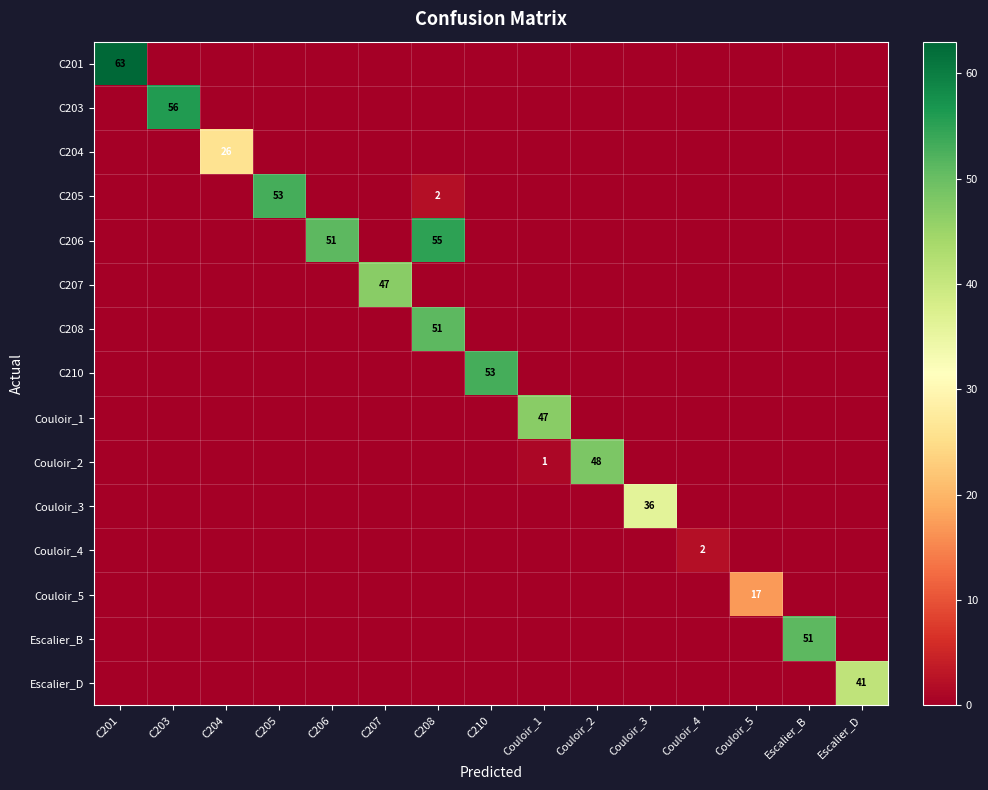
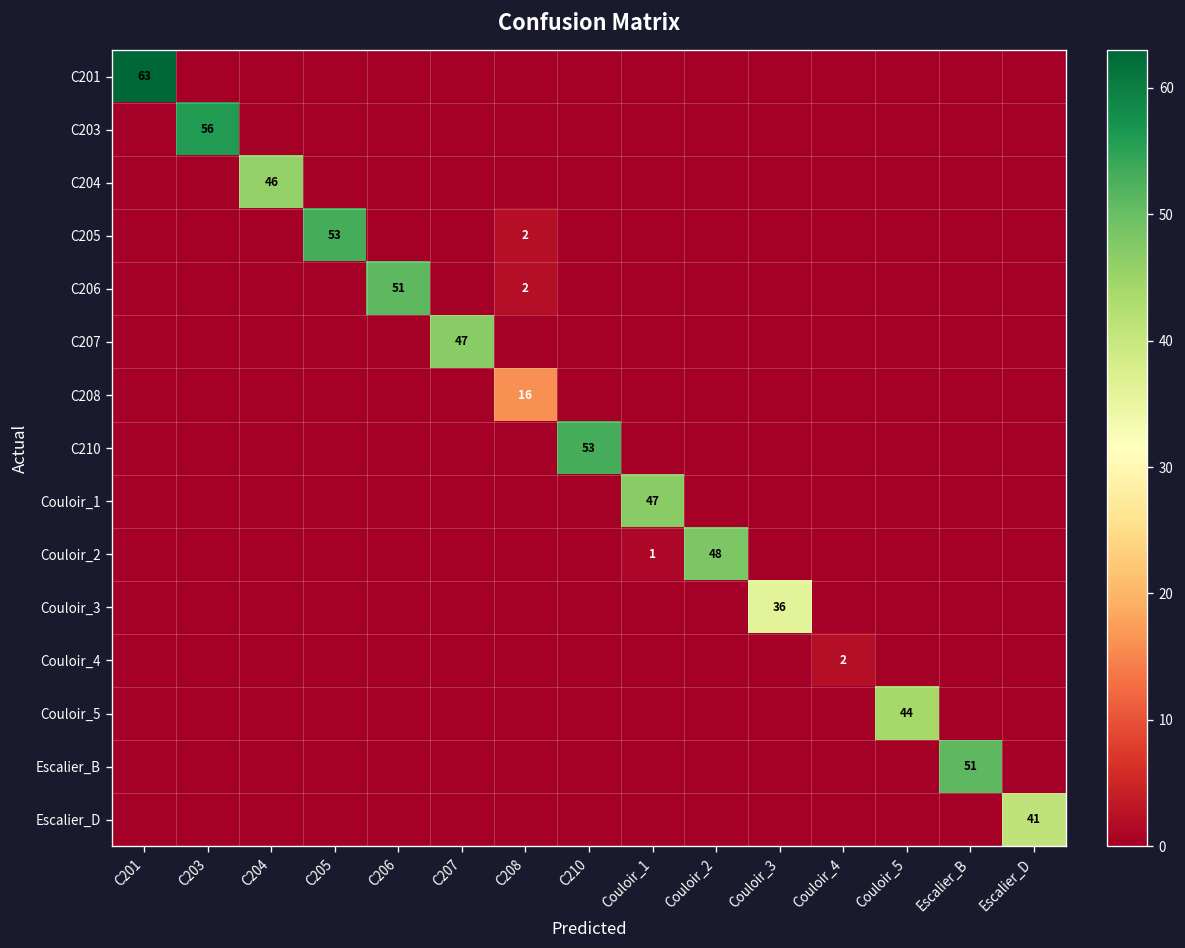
C204, C204: 26 -> 46
C206, C208: 55 -> 2
C208, C208: 51 -> 16
Couloir_5, Couloir_5: 17 -> 44
